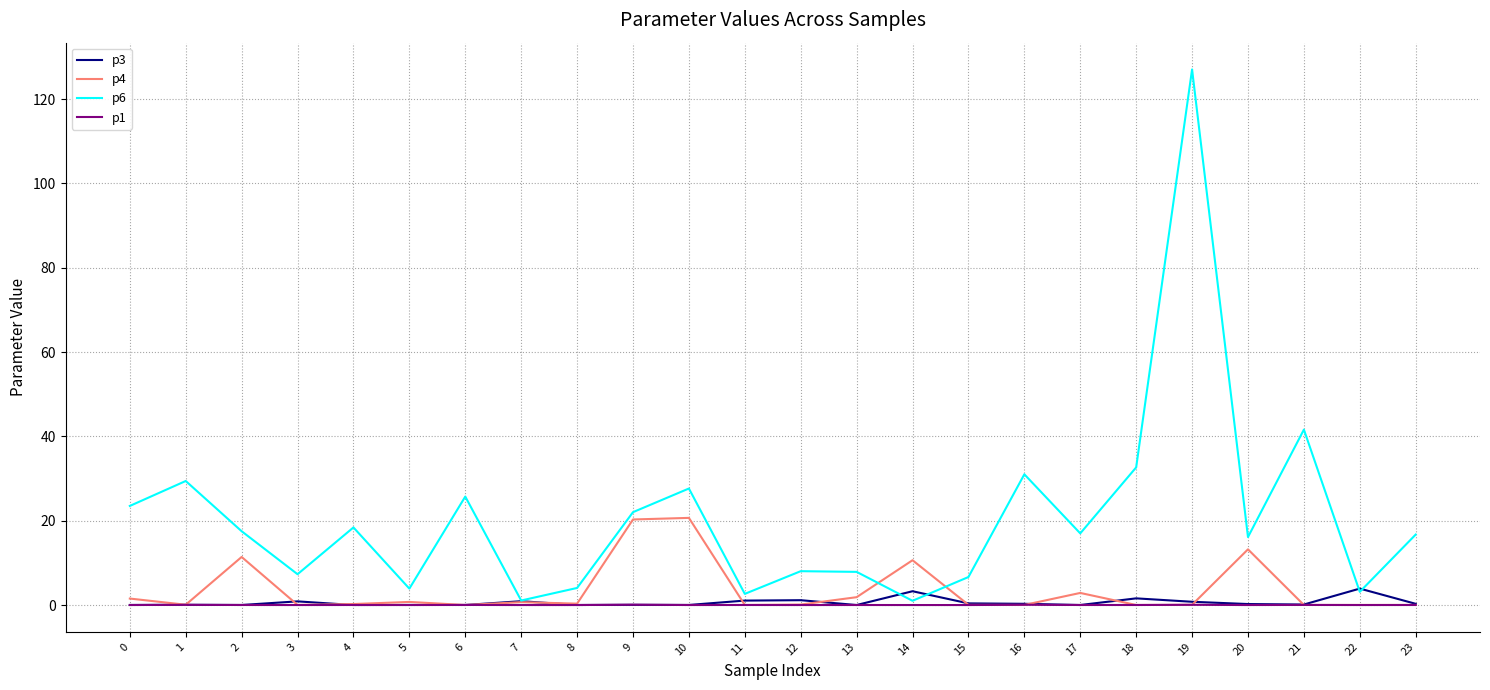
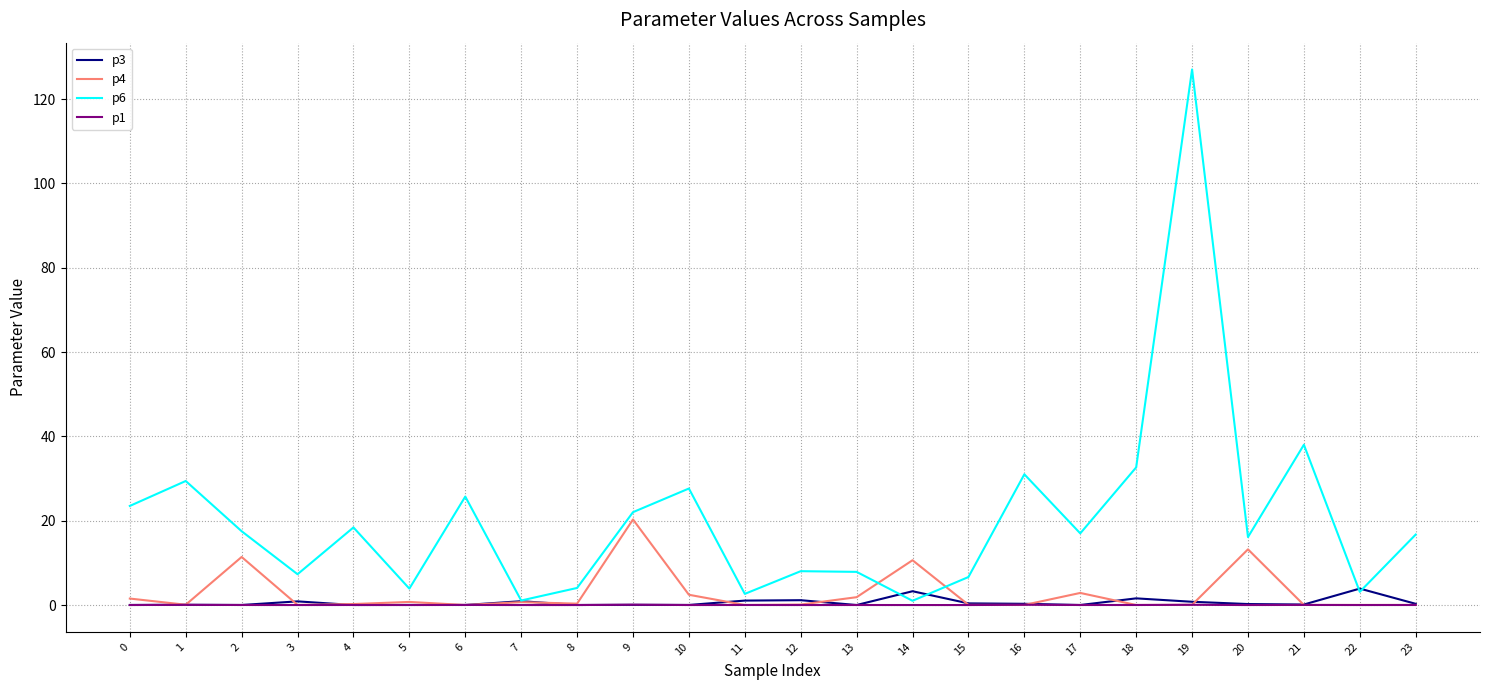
p4, 10: 21 -> 2
p6, 21: 42 -> 38
